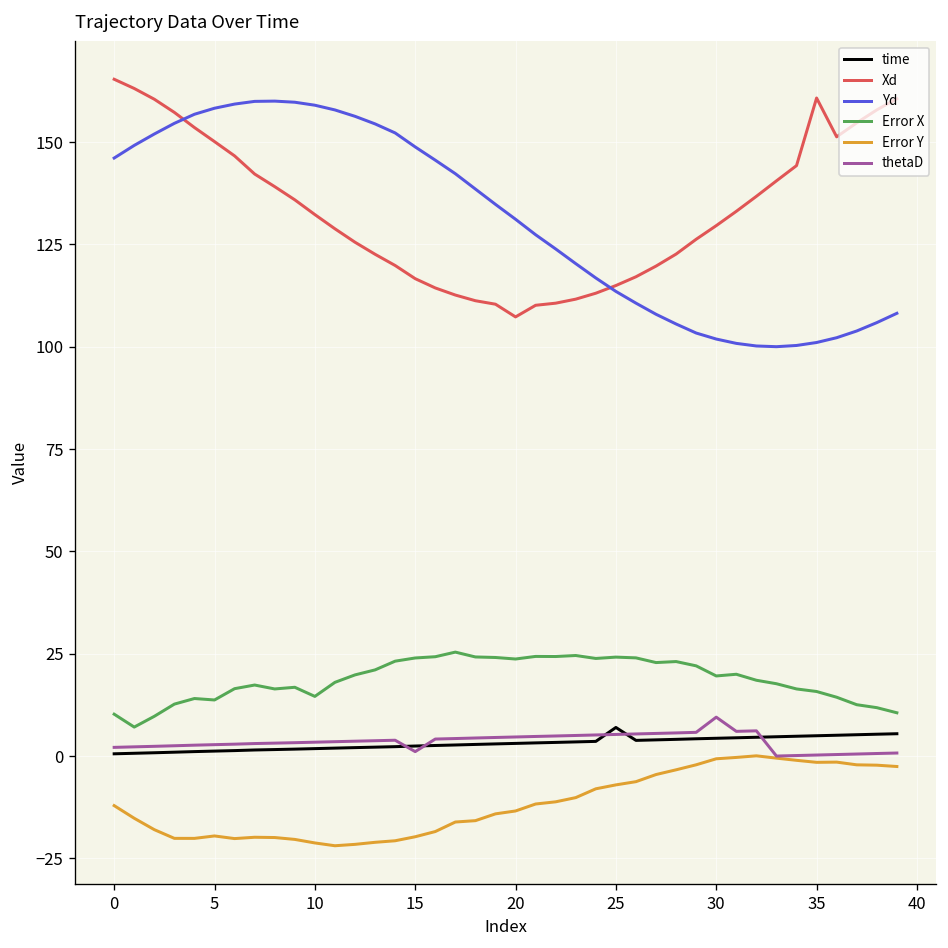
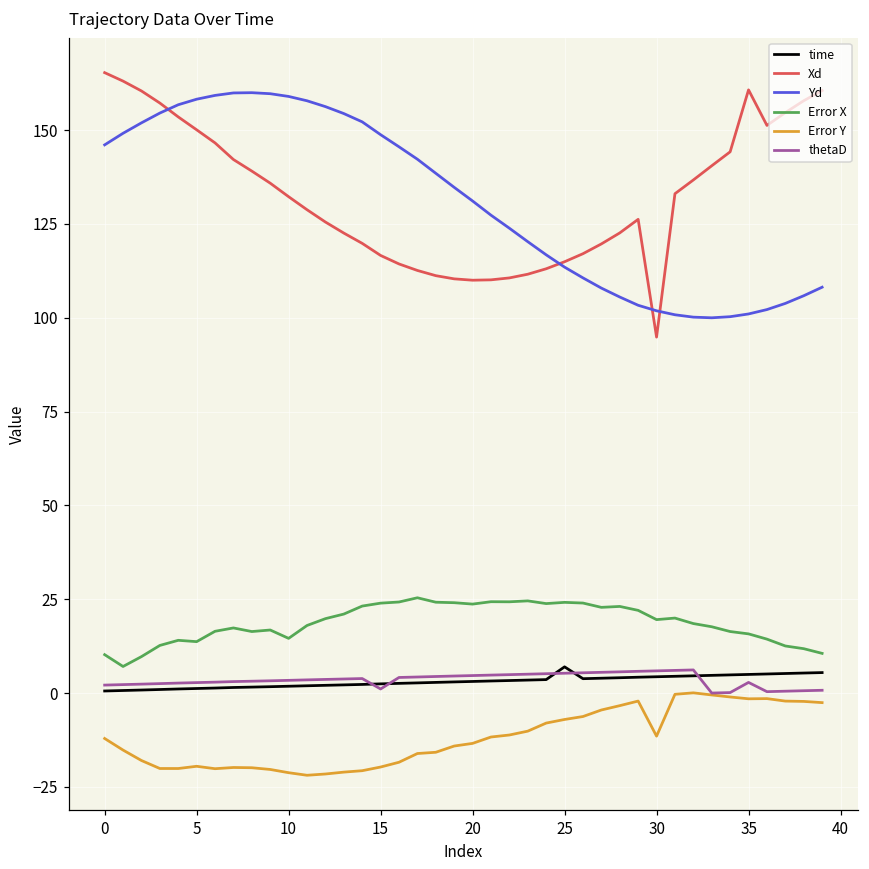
Xd, 20: 107 -> 110
Xd, 30: 130 -> 95
Error Y, 30: -1 -> -11
thetaD, 30: 10 -> 6
thetaD, 35: 0 -> 3
